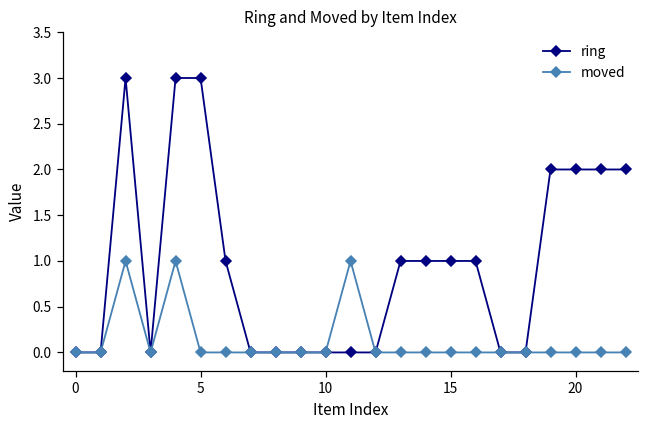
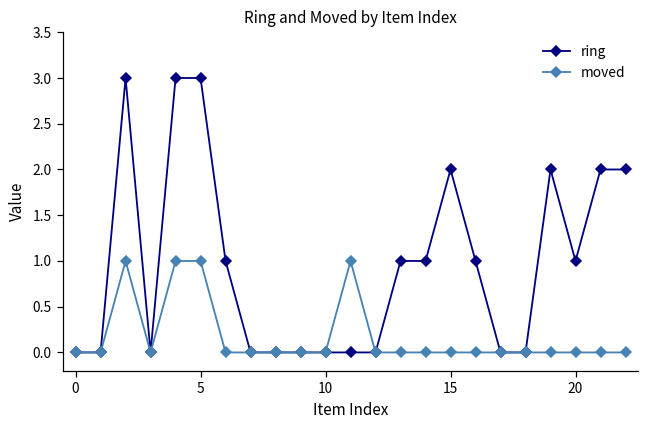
moved, 5: 0 -> 1
ring, 15: 1 -> 2
ring, 20: 2 -> 1
